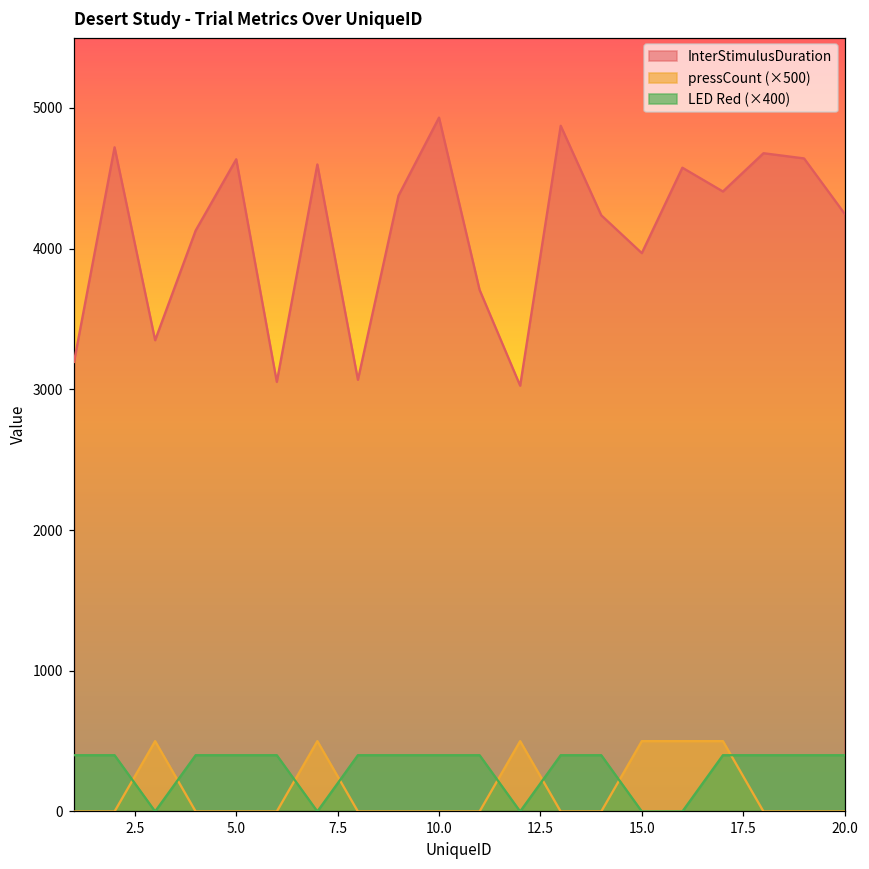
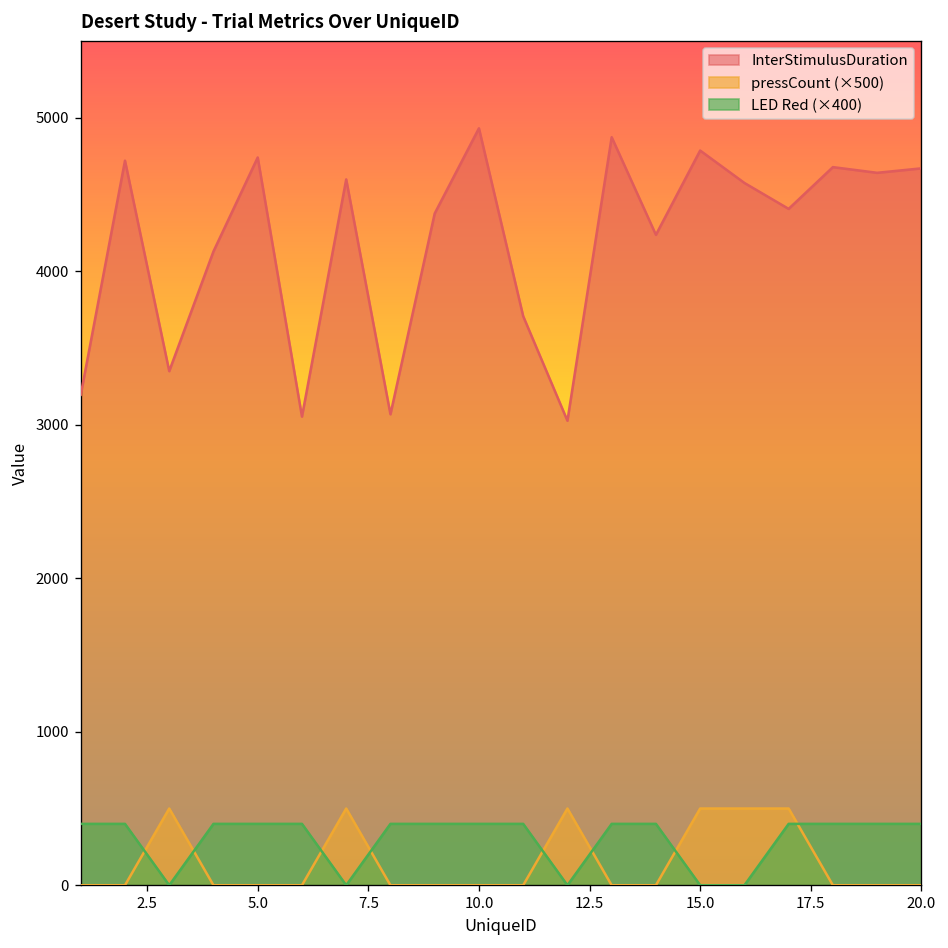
InterStimulusDuration, 5.0: 4640 -> 4740
InterStimulusDuration, 15.0: 3970 -> 4790
InterStimulusDuration, 20.0: 4250 -> 4670
